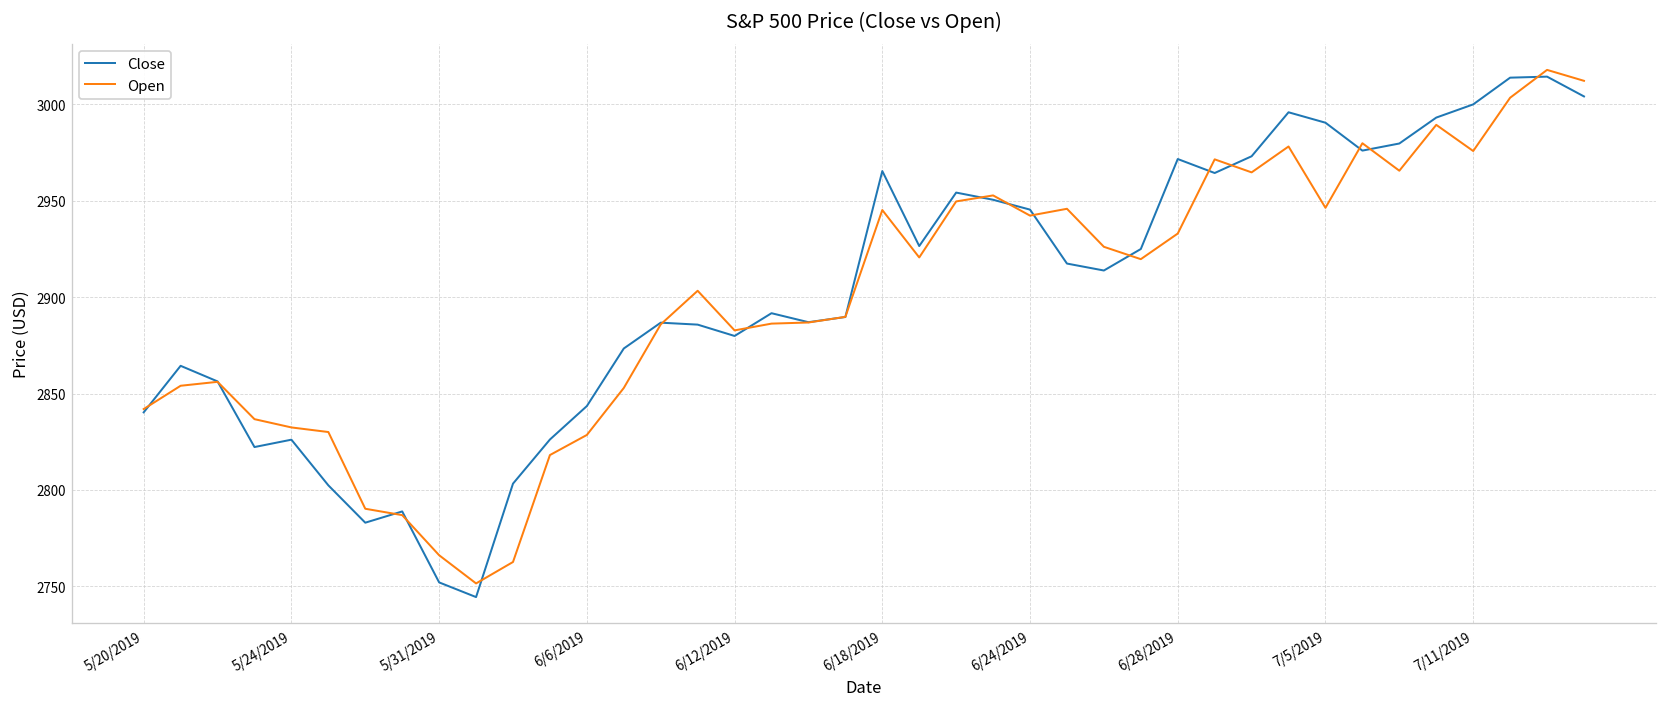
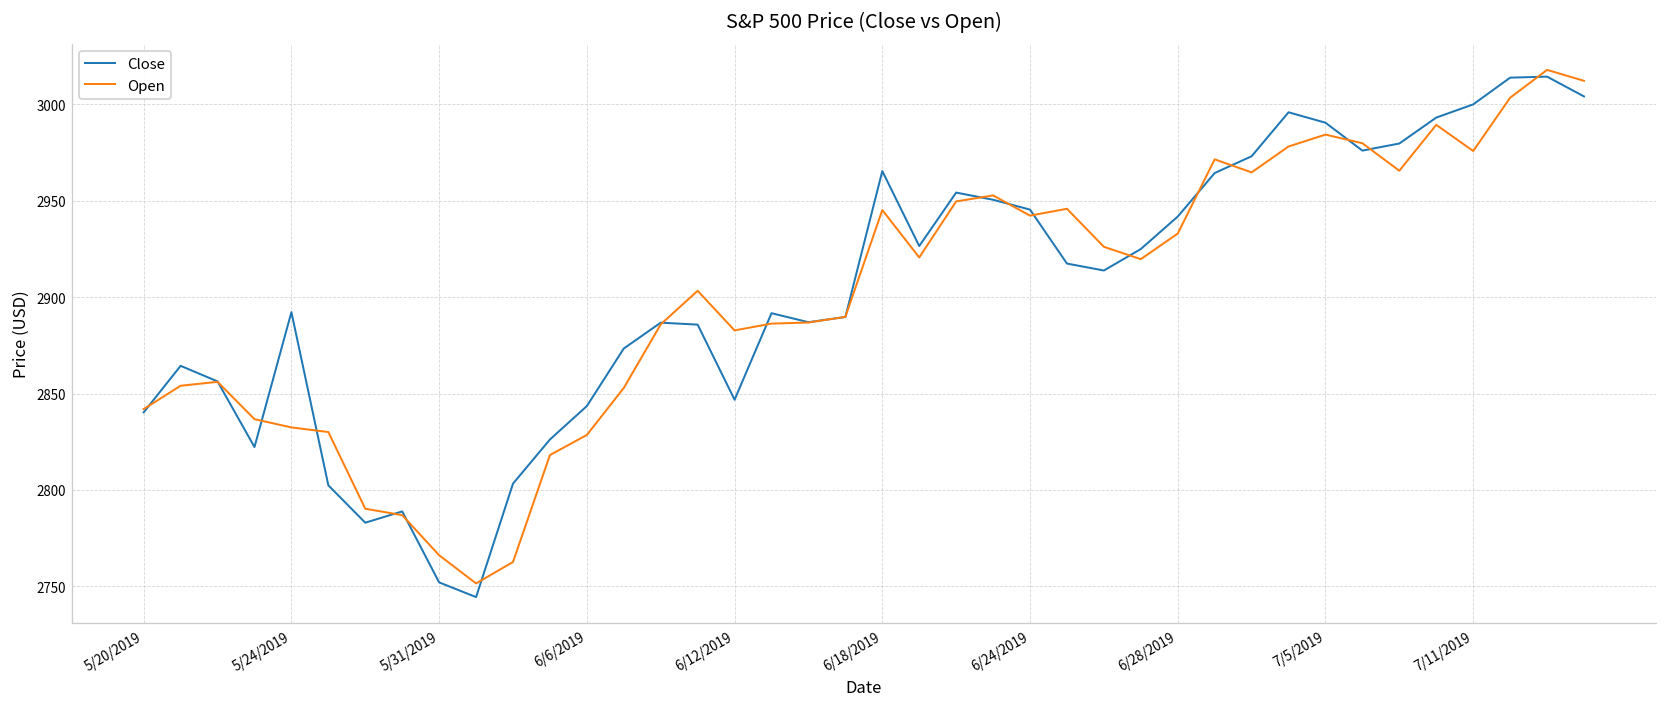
Close, 5/24/2019: 2826 -> 2892
Close, 6/12/2019: 2880 -> 2847
Close, 6/28/2019: 2972 -> 2942
Open, 7/5/2019: 2946 -> 2984
